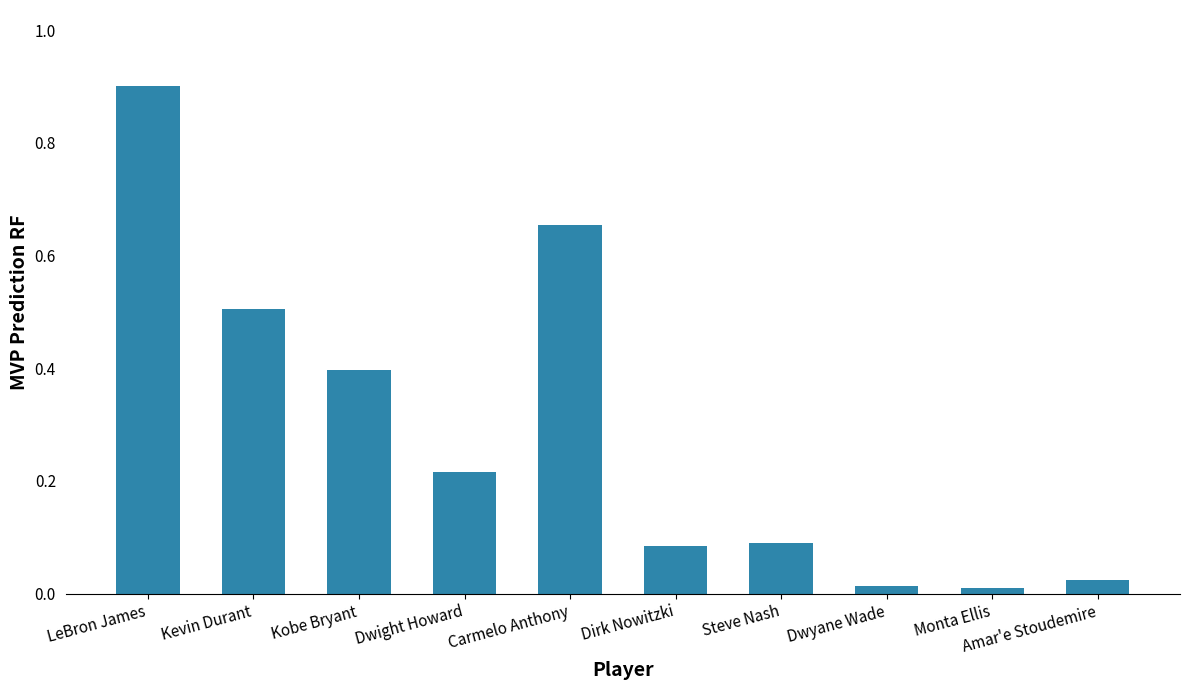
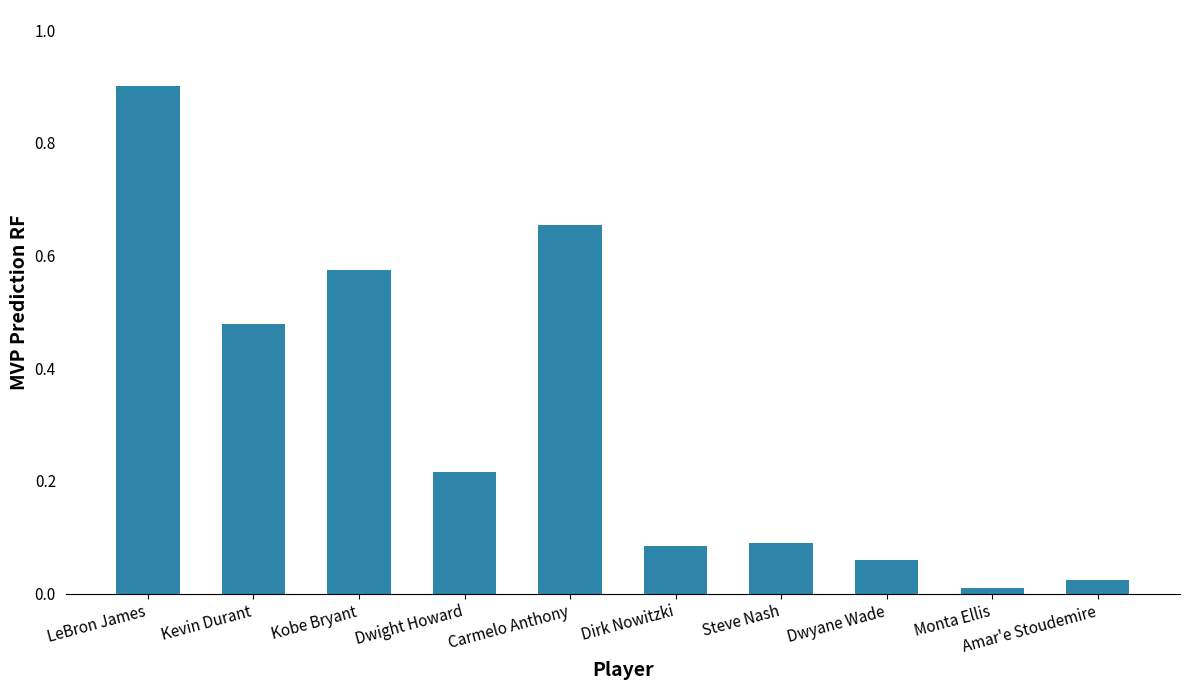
Kevin Durant: 0.51 -> 0.48
Kobe Bryant: 0.40 -> 0.57
Dwyane Wade: 0.01 -> 0.06
